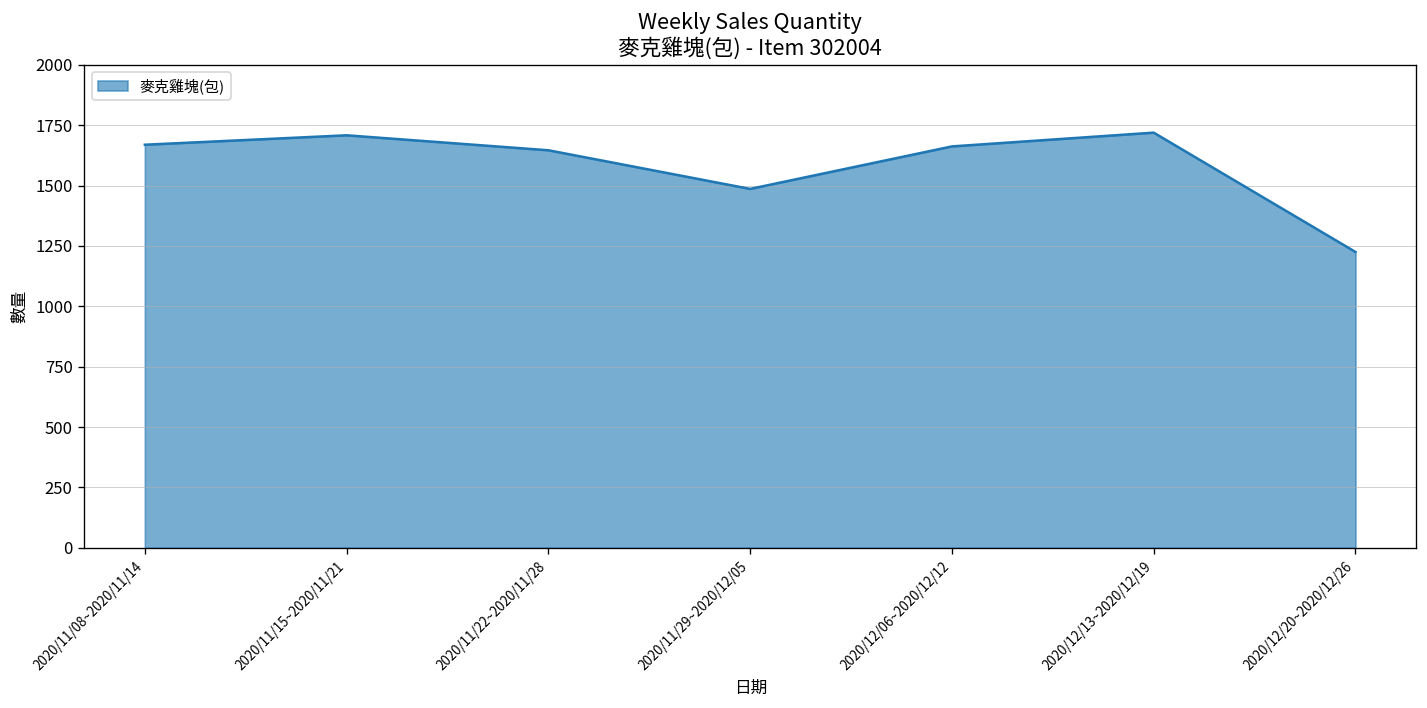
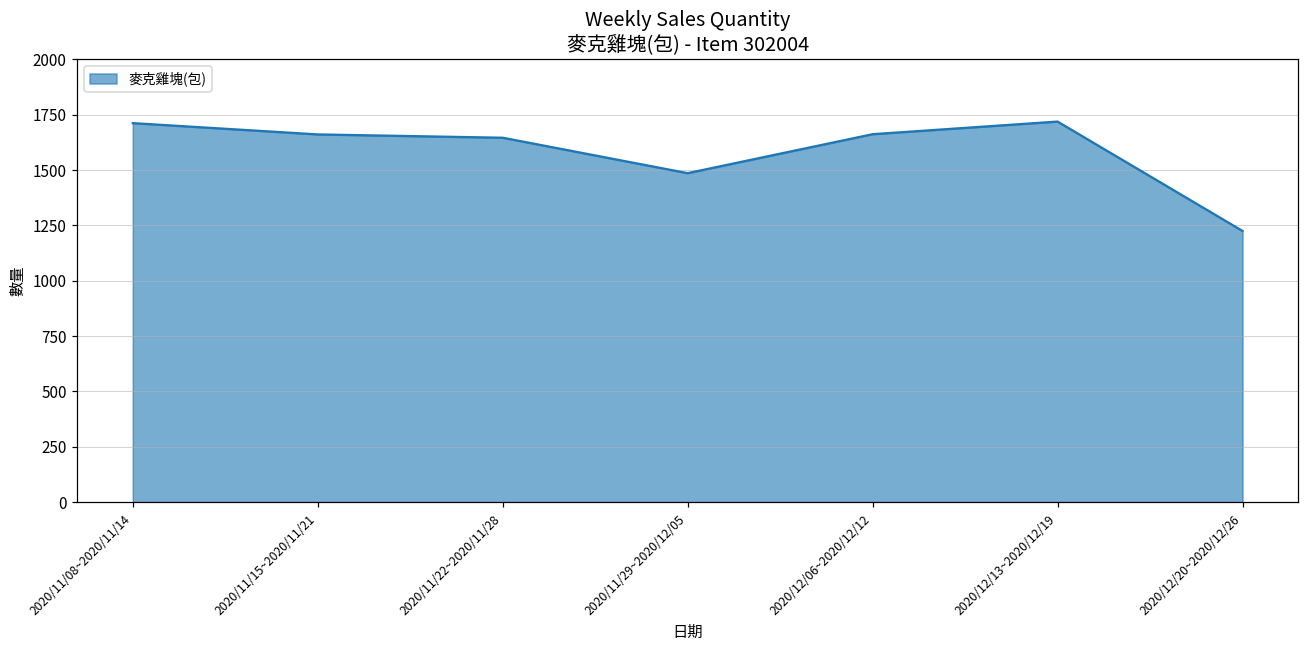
2020/11/08~2020/11/14: 1670 -> 1710
2020/11/15~2020/11/21: 1710 -> 1660
